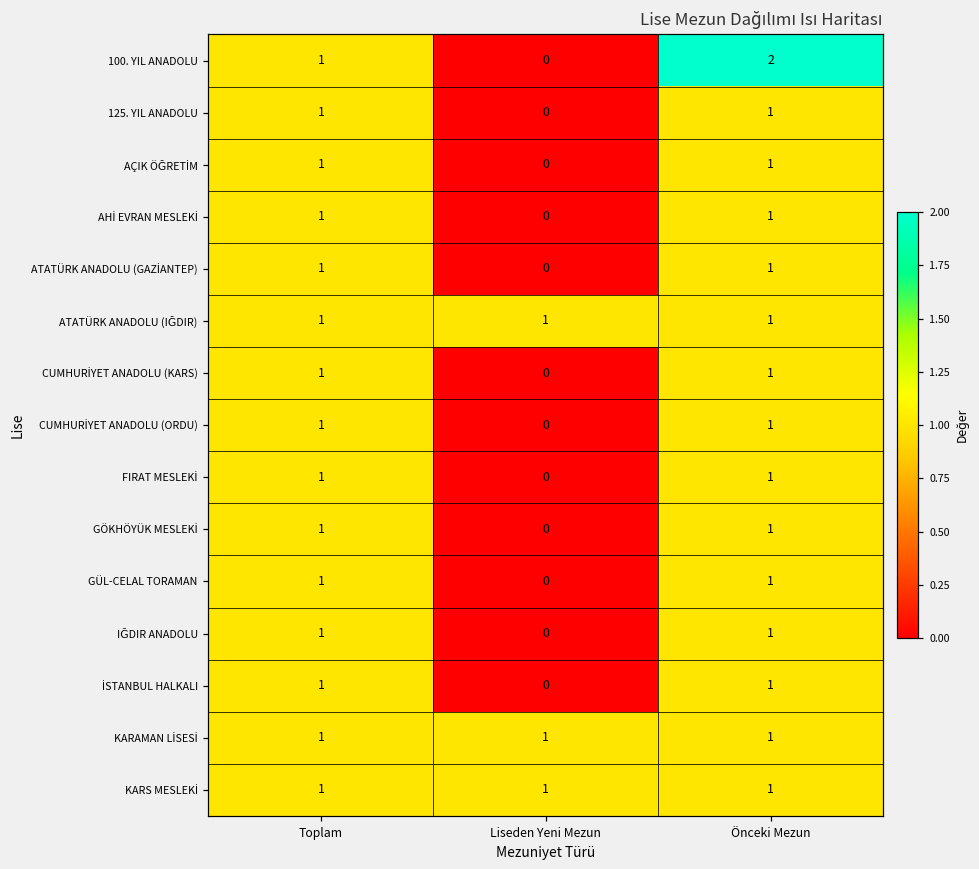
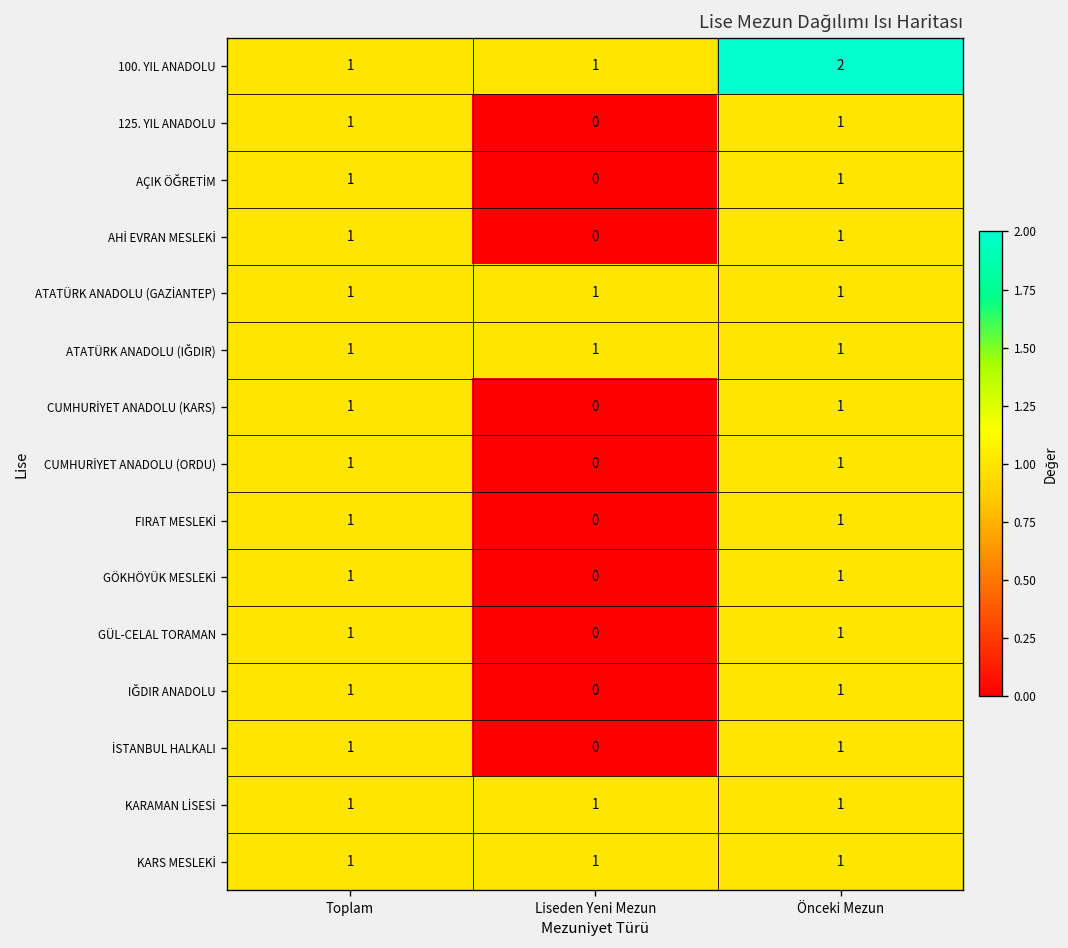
100. YIL ANADOLU, Liseden Yeni Mezun: 0 -> 1
ATATÜRK ANADOLU (GAZİANTEP), Liseden Yeni Mezun: 0 -> 1
